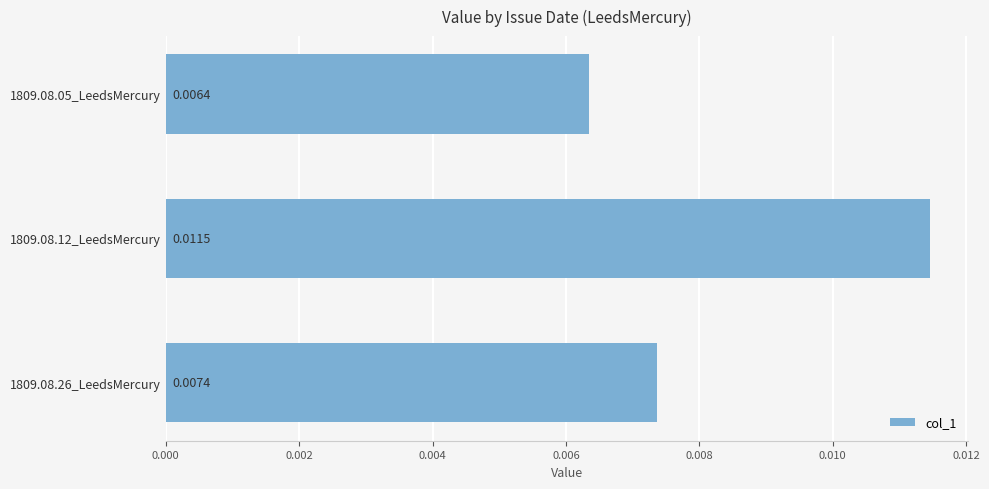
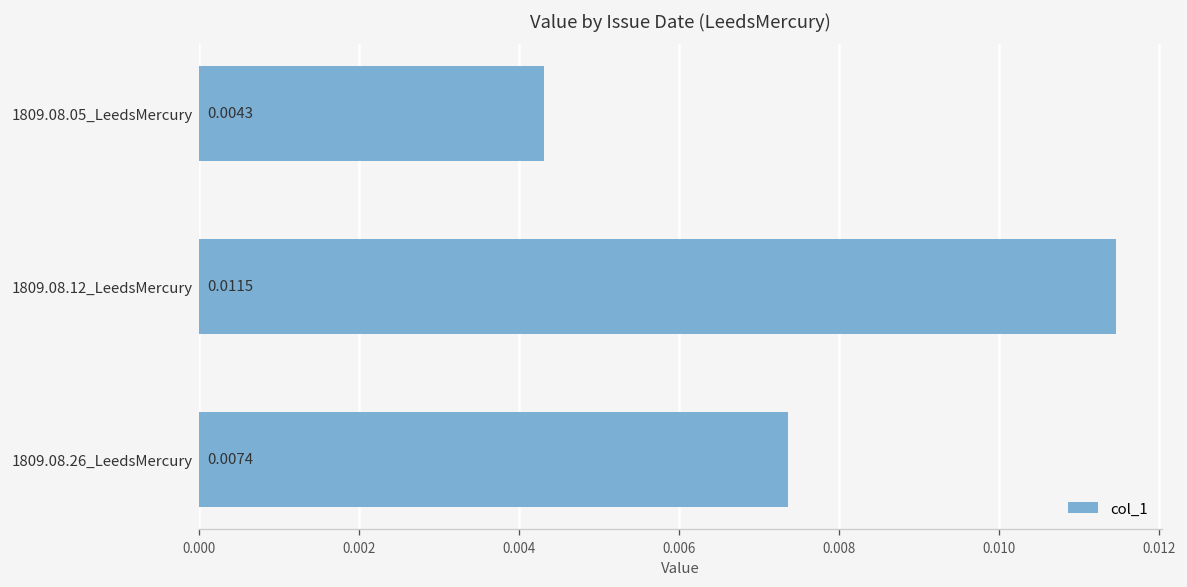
1809.08.05_LeedsMercury: 0.0064 -> 0.0043
